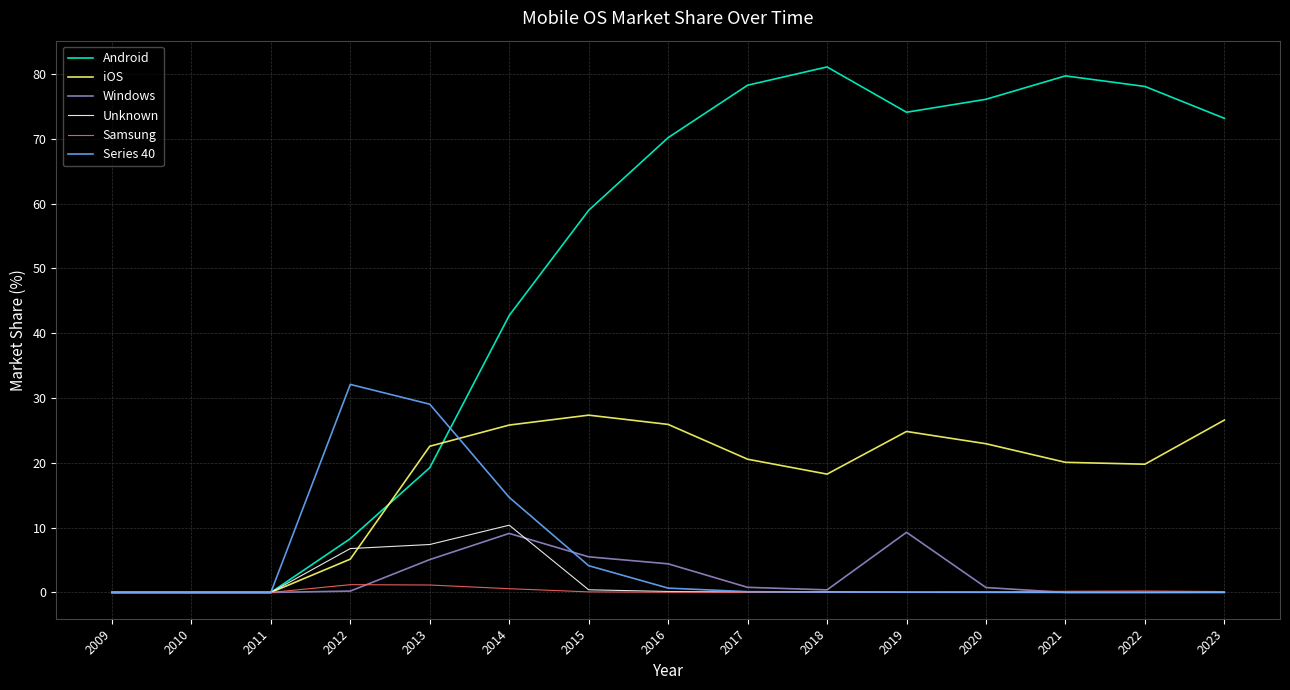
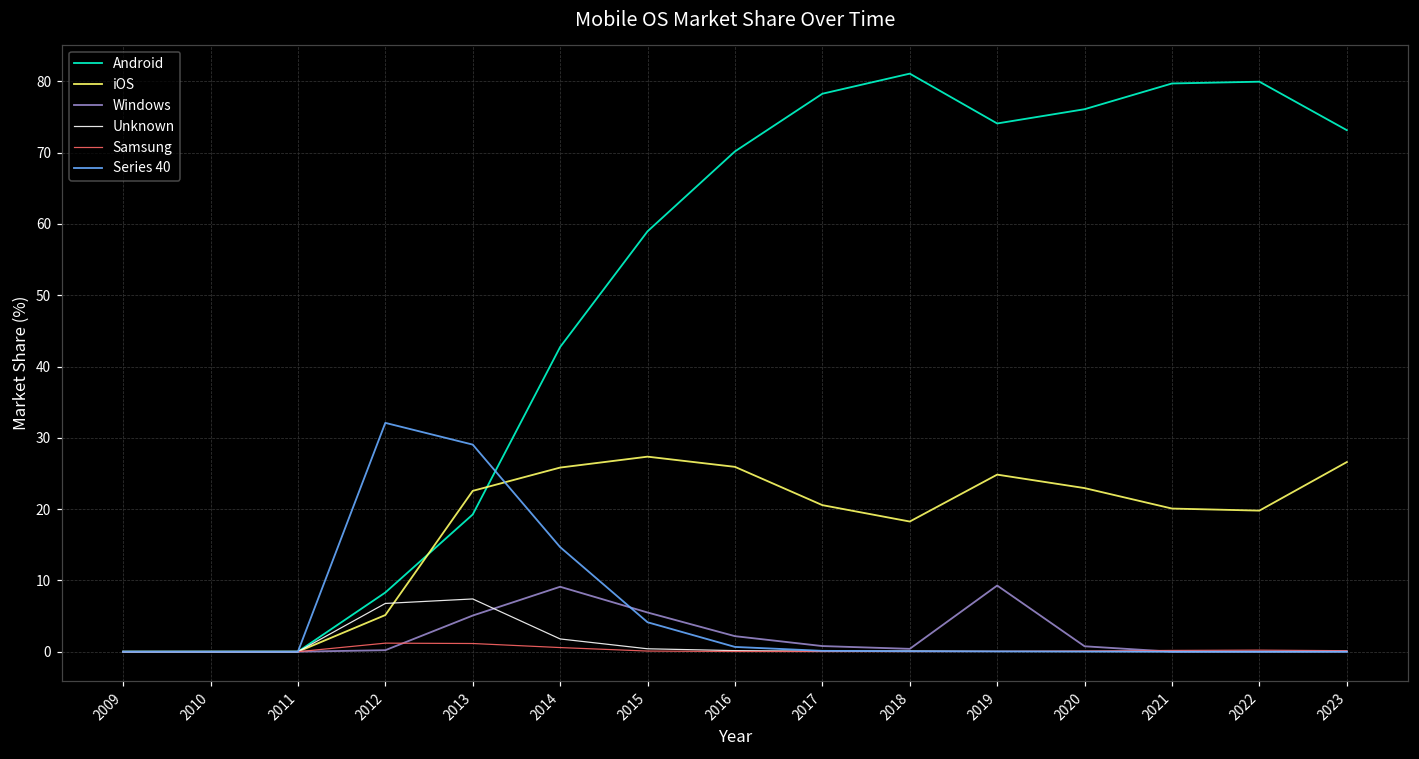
Unknown, 2014: 10 -> 2
Windows, 2016: 4 -> 2
Android, 2022: 78 -> 80
